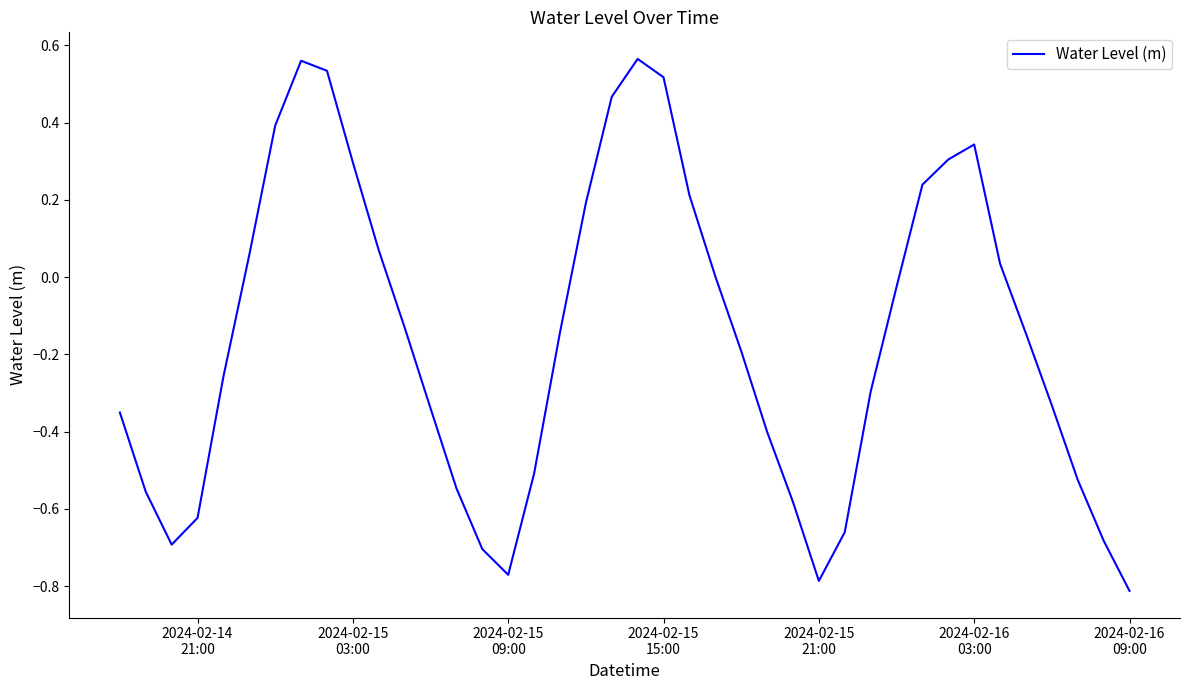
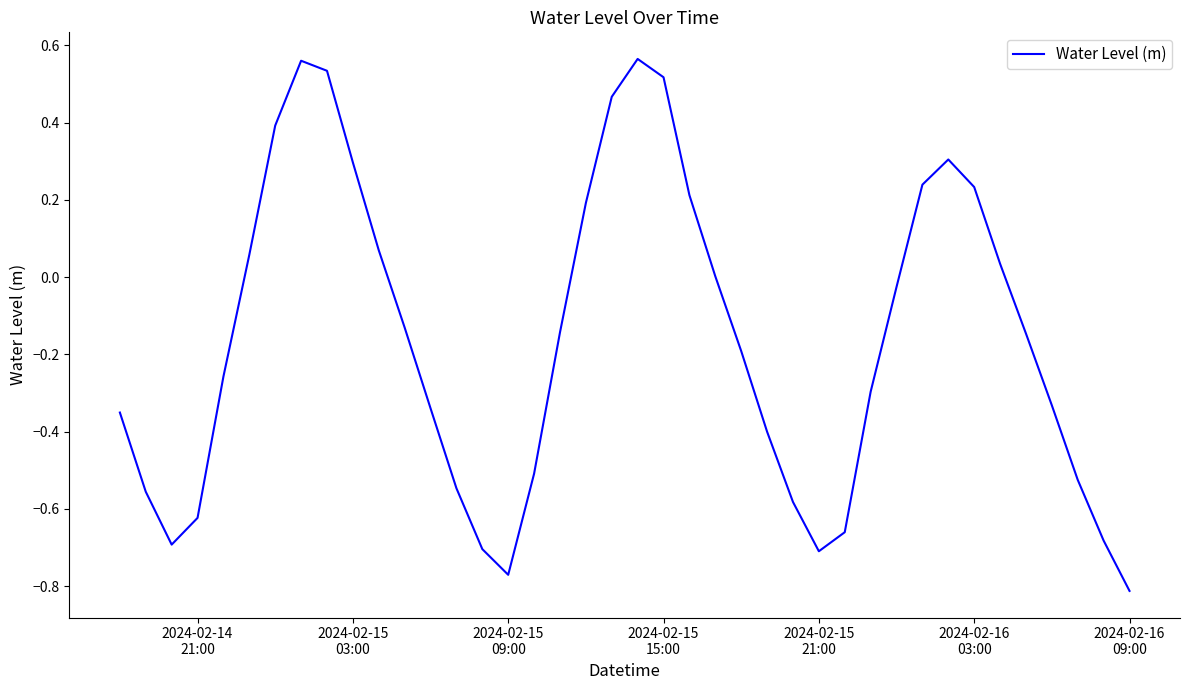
2024-02-15 21:00: -0.79 -> -0.71
2024-02-16 03:00: 0.34 -> 0.23
